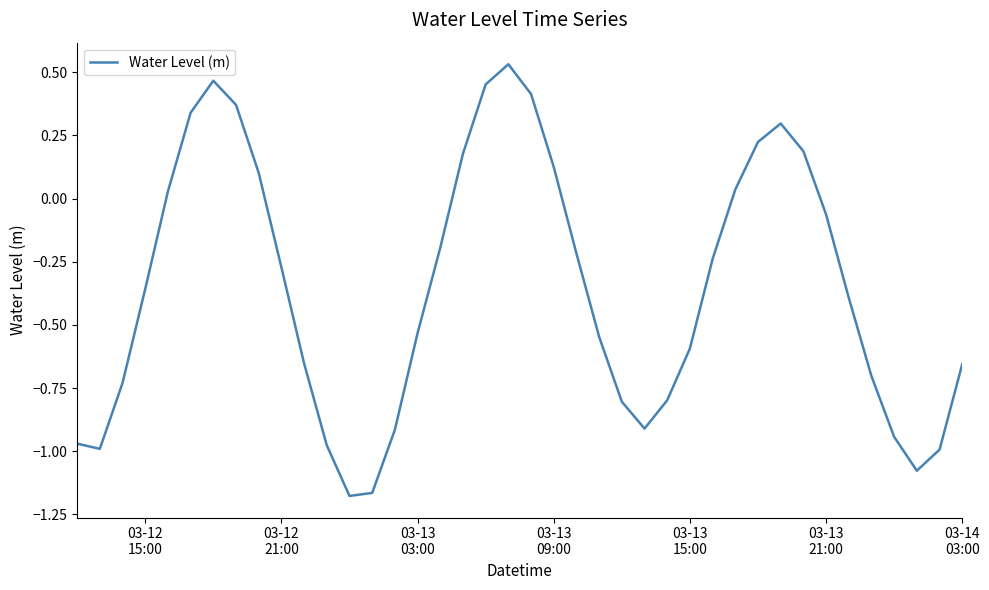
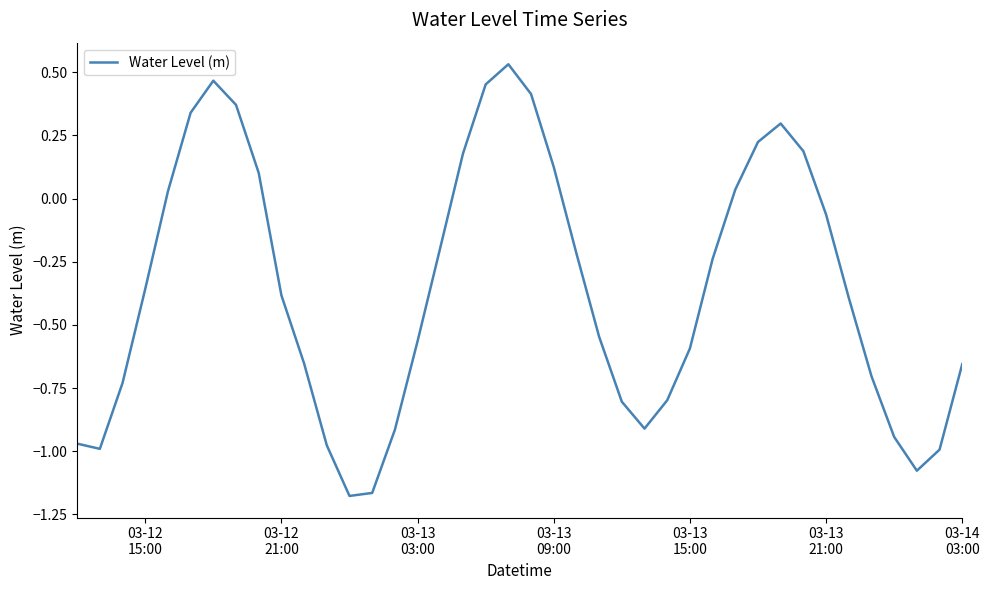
03-12 21:00: -0.27 -> -0.38
03-13 03:00: -0.53 -> -0.56
